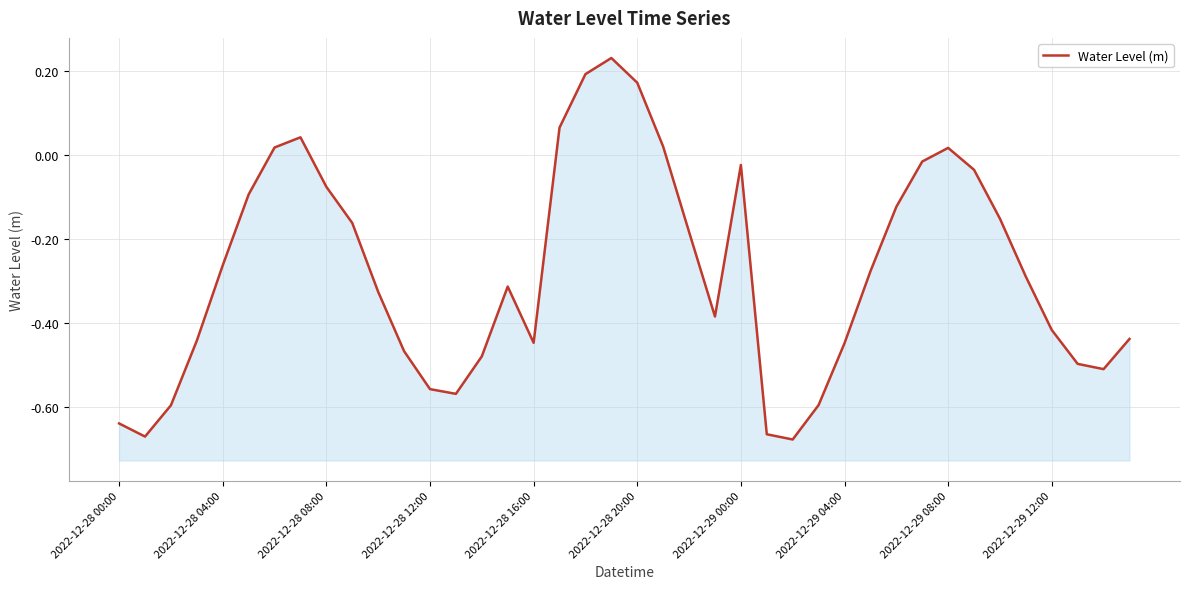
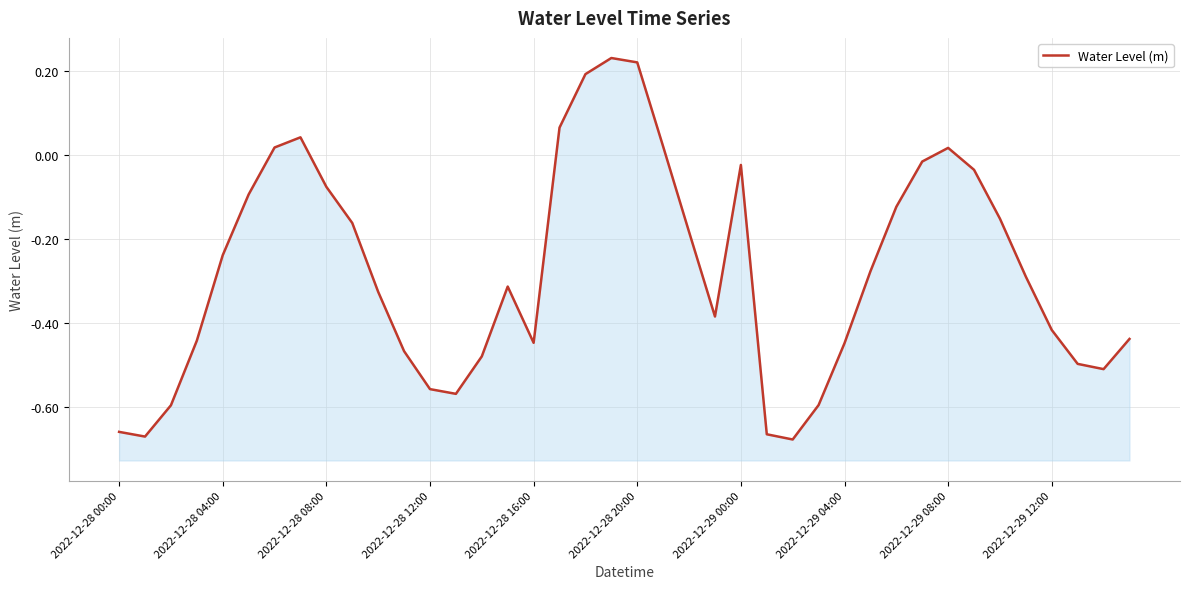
2022-12-28 00:00: -0.64 -> -0.66
2022-12-28 04:00: -0.26 -> -0.24
2022-12-28 20:00: 0.17 -> 0.22
